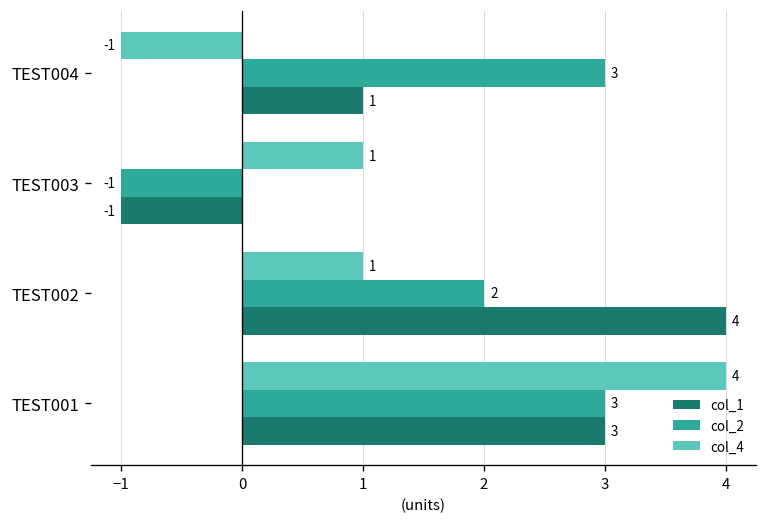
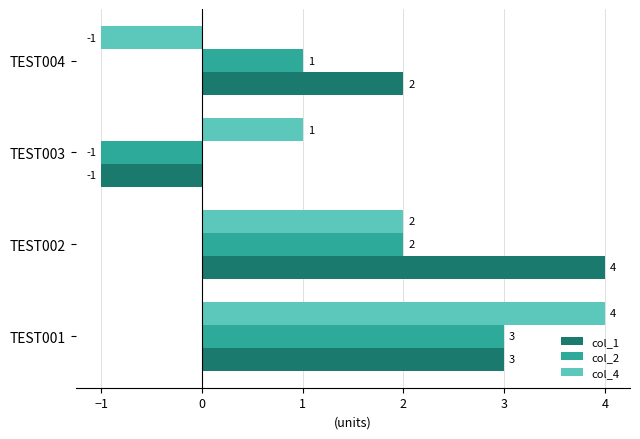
col_2, TEST004: 3 -> 1
col_1, TEST004: 1 -> 2
col_4, TEST002: 1 -> 2
